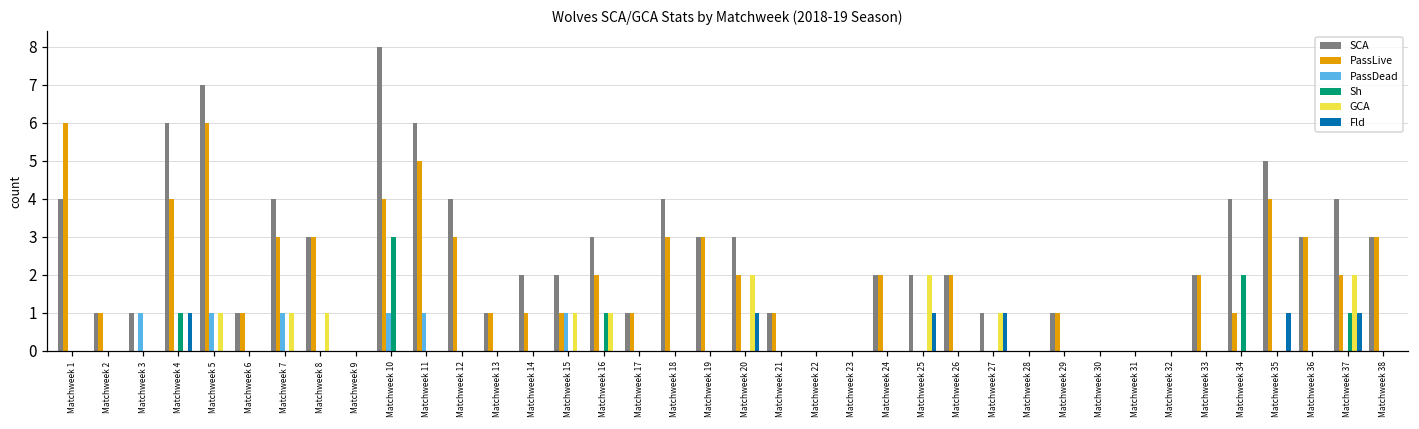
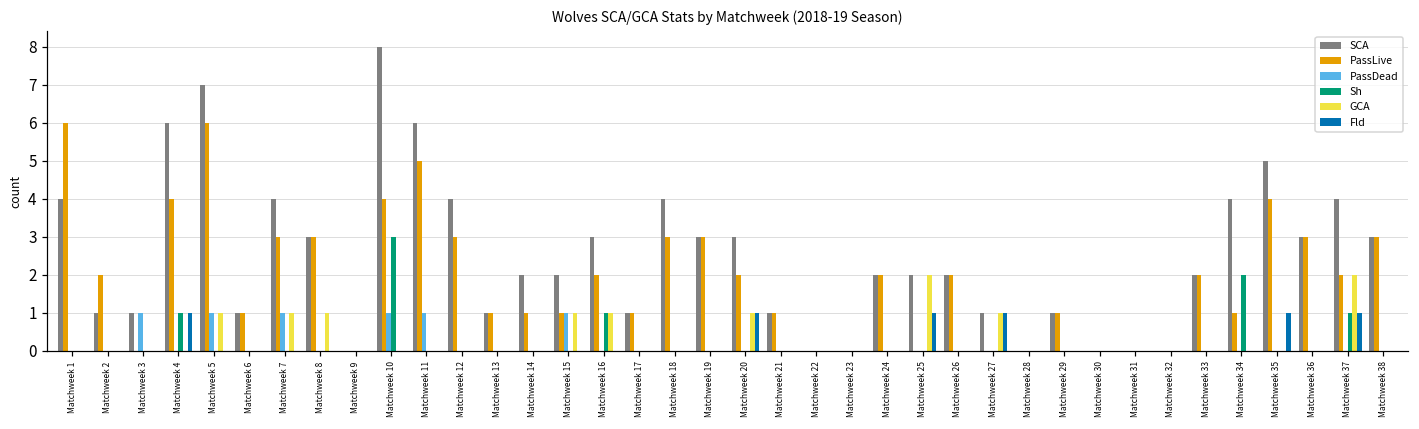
PassLive, Matchweek 2: 1 -> 2
GCA, Matchweek 20: 2 -> 1
